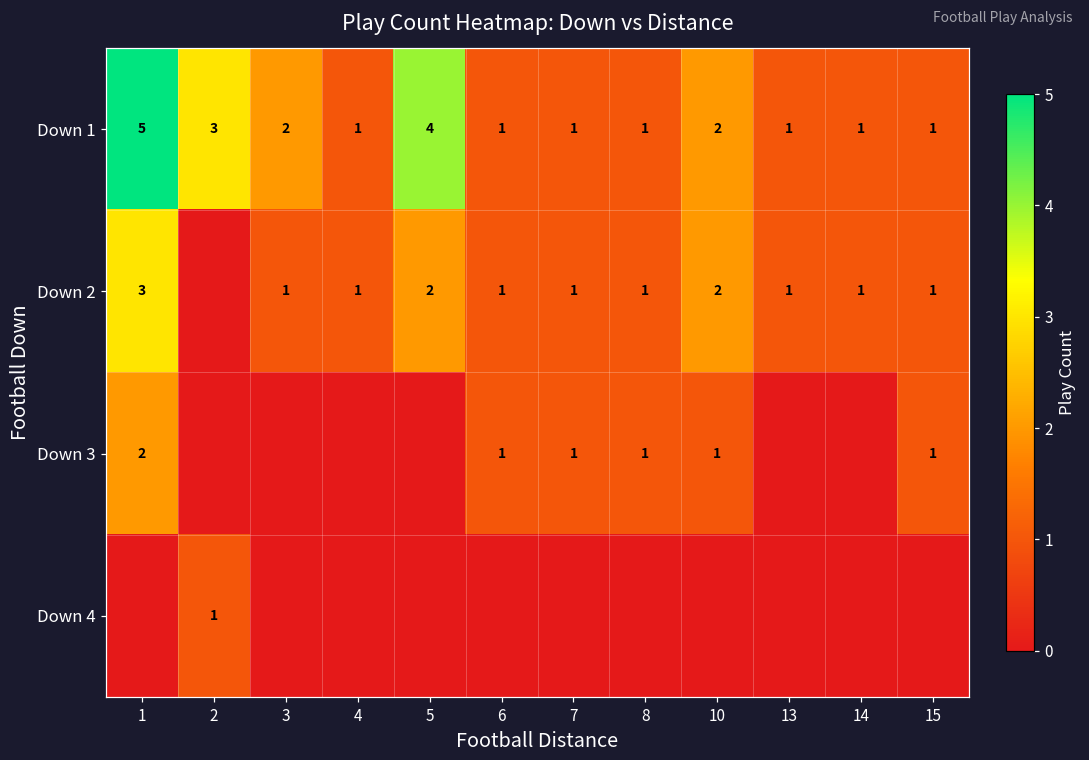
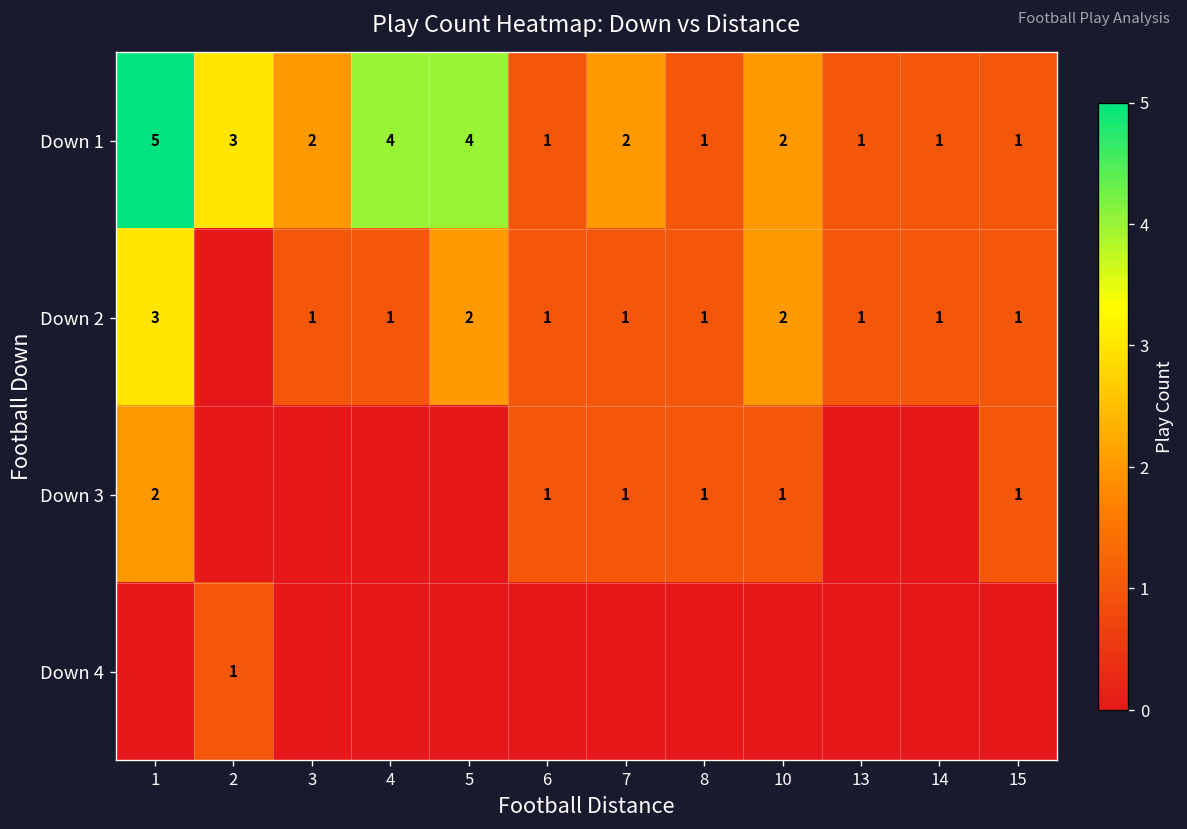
Down 1, 4: 1 -> 4
Down 1, 7: 1 -> 2
